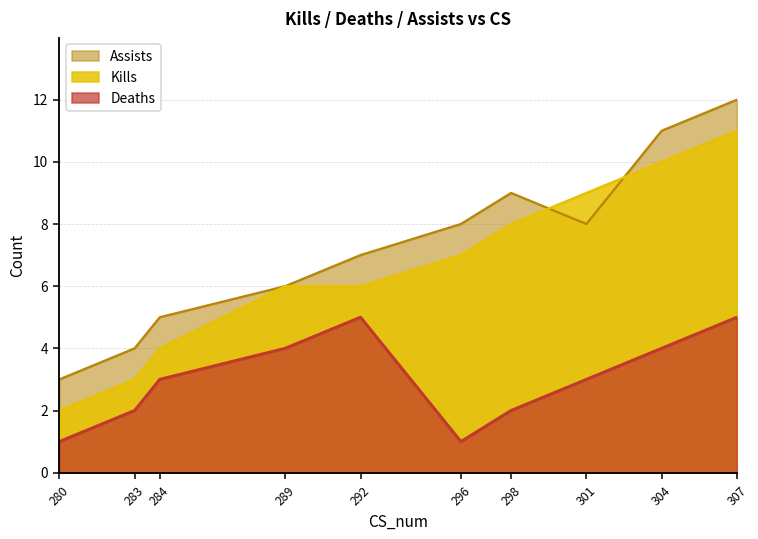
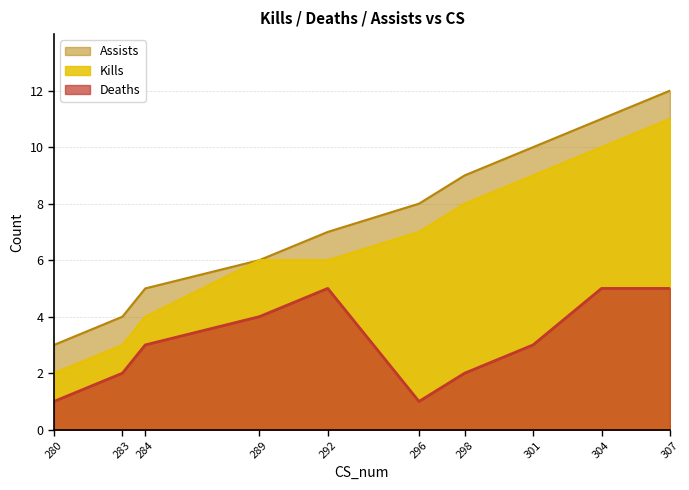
Assists, 301: 8 -> 10
Deaths, 304: 4 -> 5
